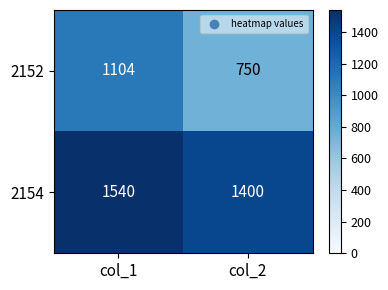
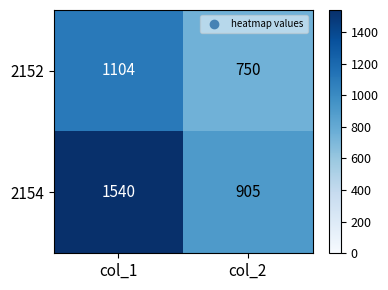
2154, col_2: 1400 -> 905
